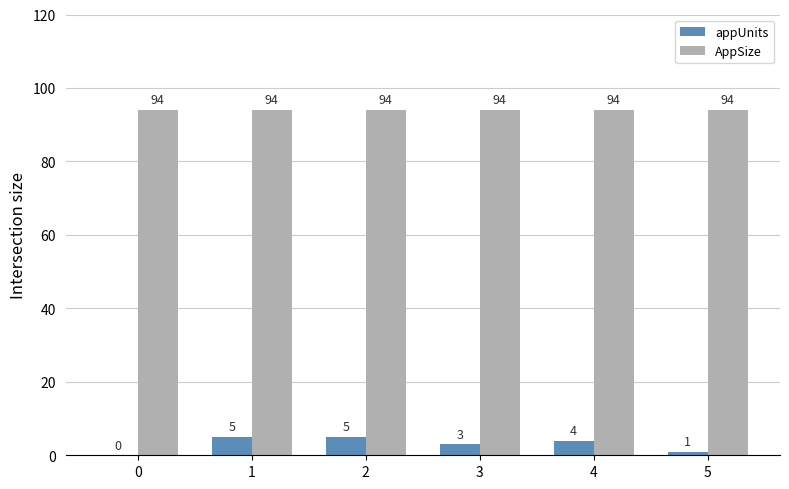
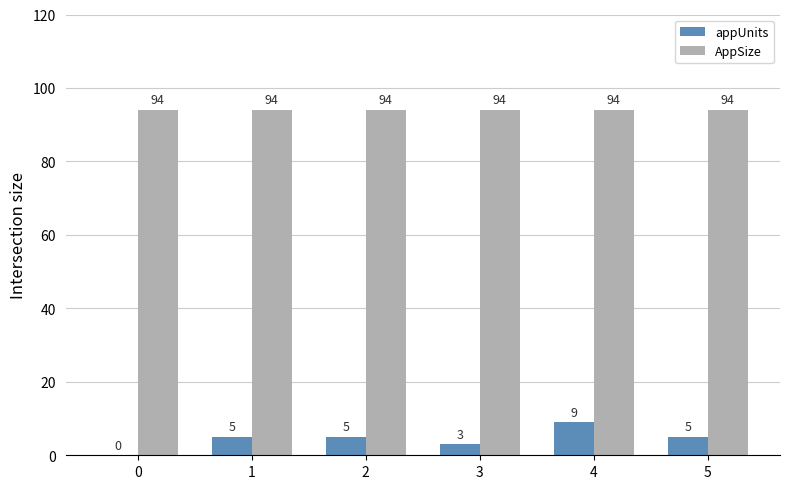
appUnits, 4: 4 -> 9
appUnits, 5: 1 -> 5
